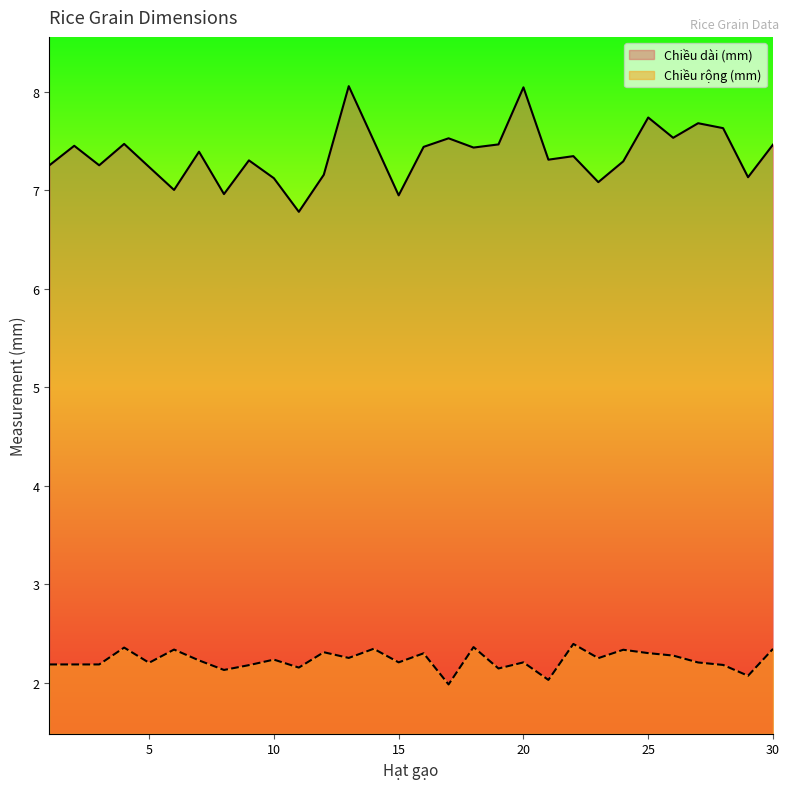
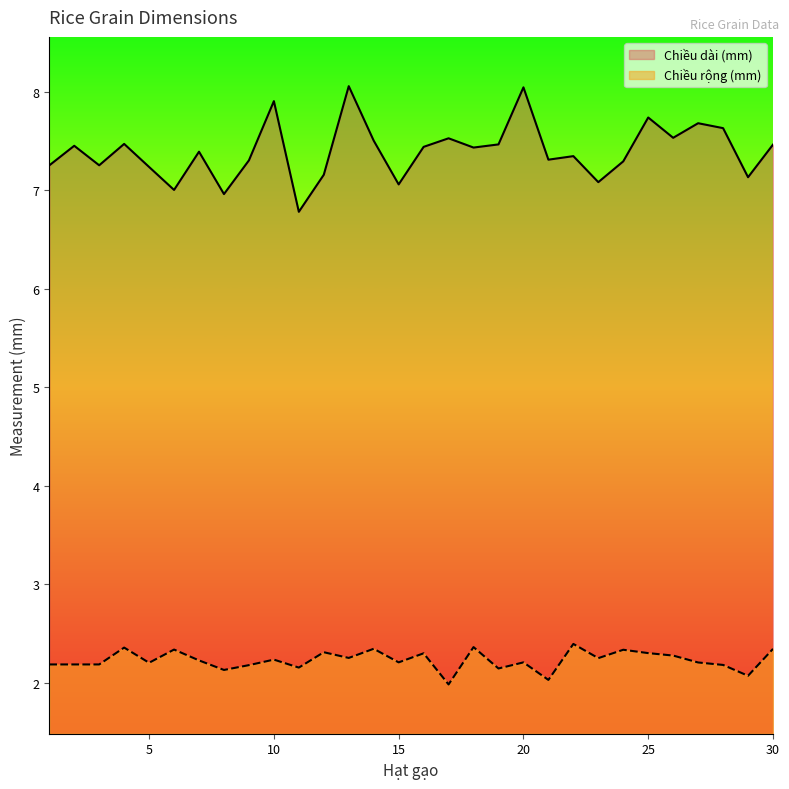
Chiều dài (mm), 10: 7.1 -> 7.9
Chiều dài (mm), 15: 6.9 -> 7.1
